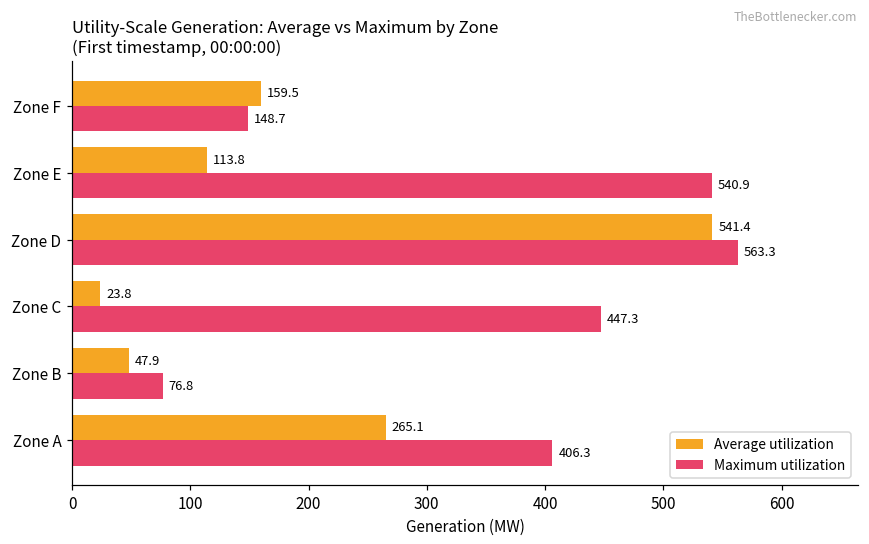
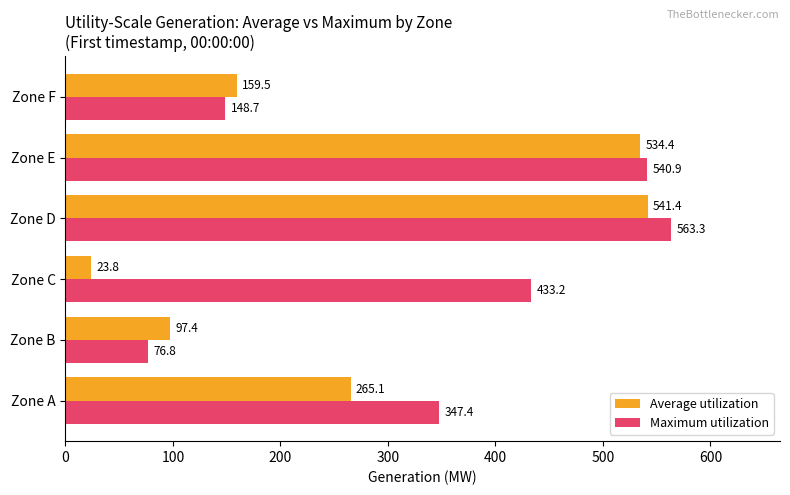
Average utilization, Zone E: 113.8 -> 534.4
Maximum utilization, Zone C: 447.3 -> 433.2
Average utilization, Zone B: 47.9 -> 97.4
Maximum utilization, Zone A: 406.3 -> 347.4
